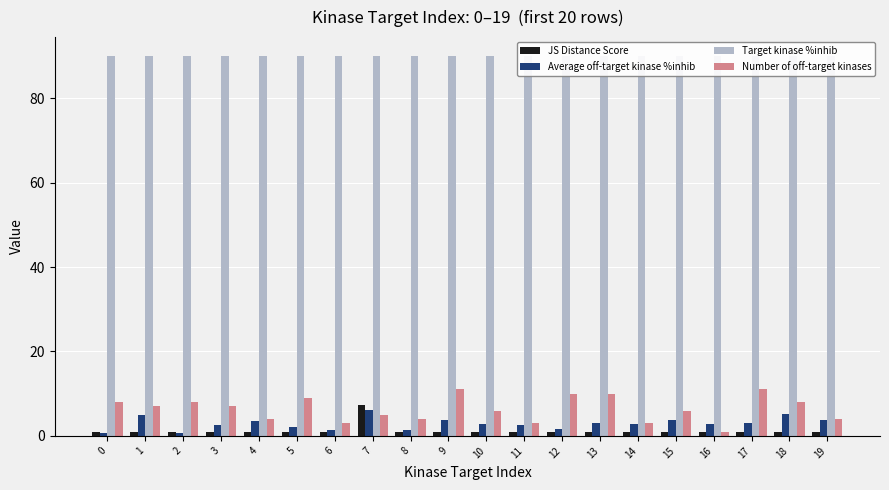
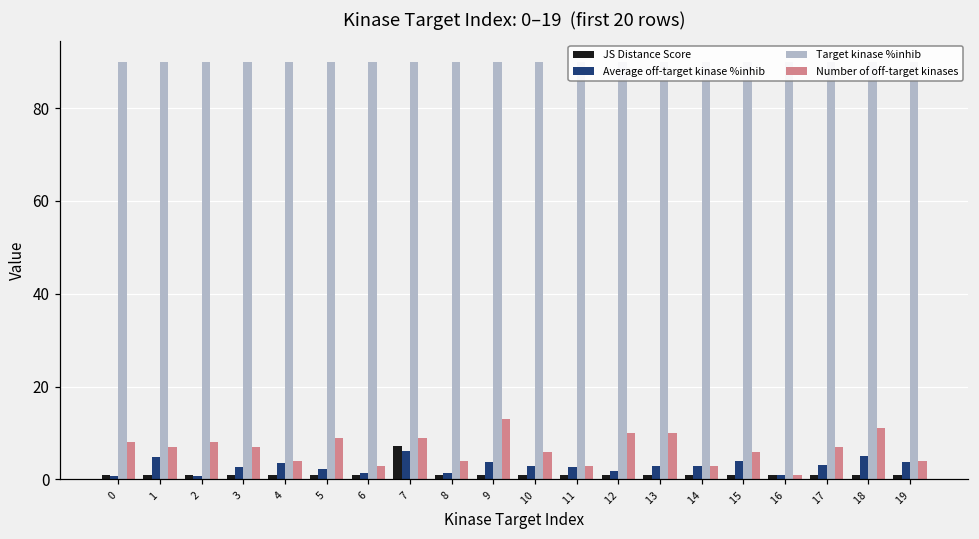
Number of off-target kinases, 7: 5 -> 9
Number of off-target kinases, 9: 11 -> 13
Average off-target kinase %inhib, 16: 3 -> 1
Number of off-target kinases, 17: 11 -> 7
Number of off-target kinases, 18: 8 -> 11
